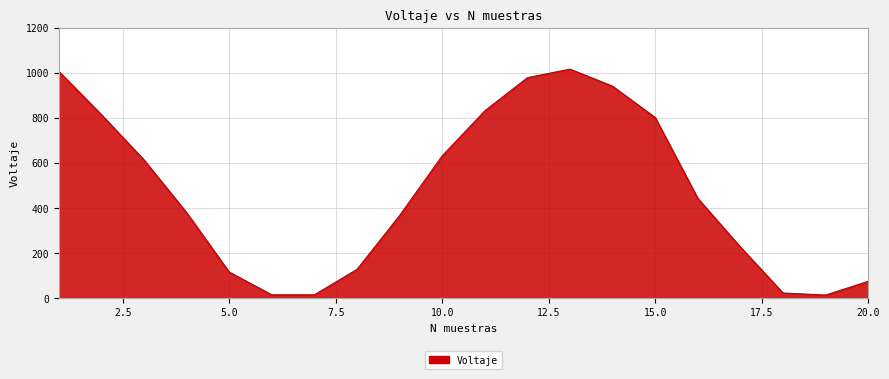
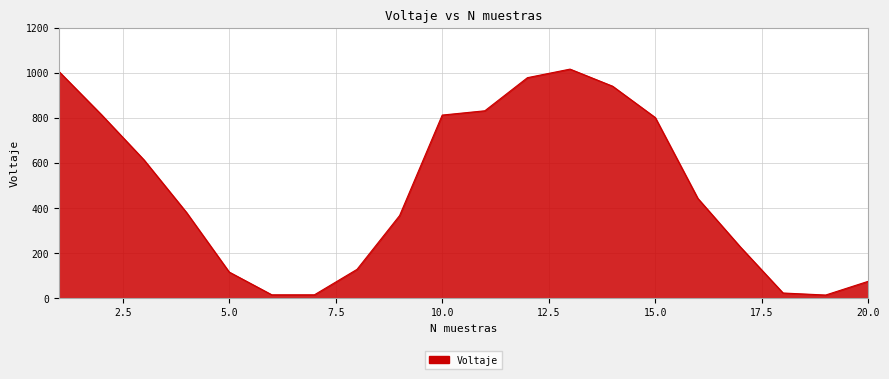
10.0: 630 -> 810
